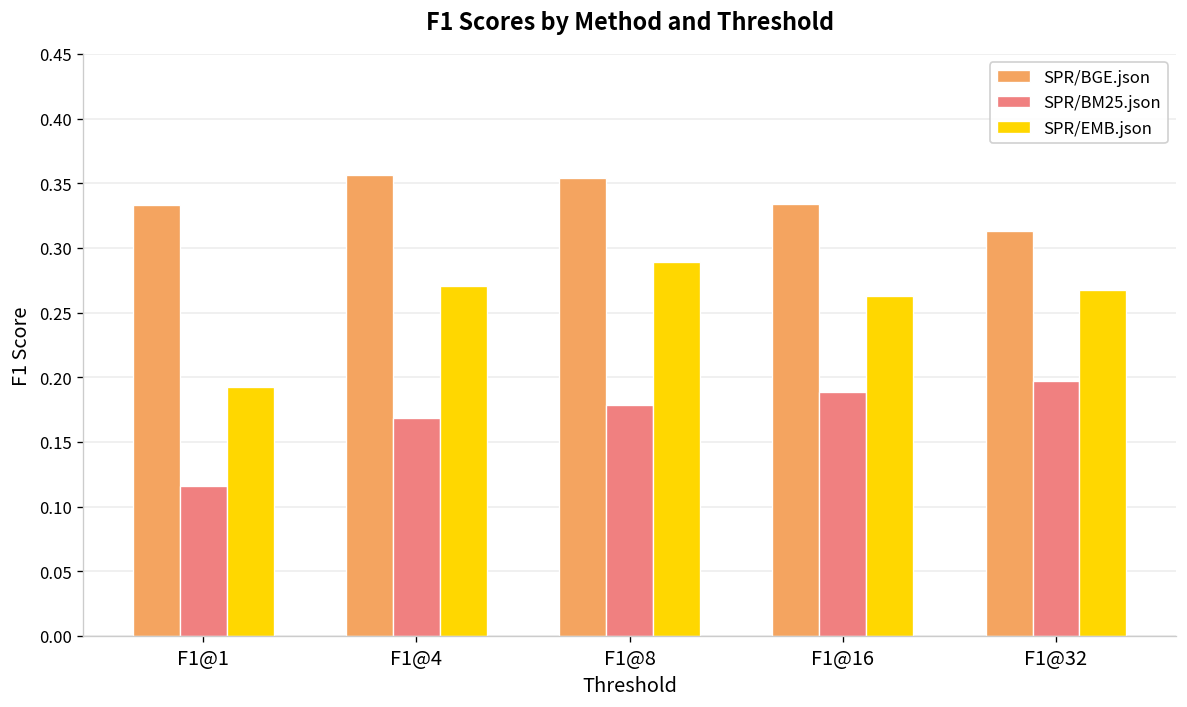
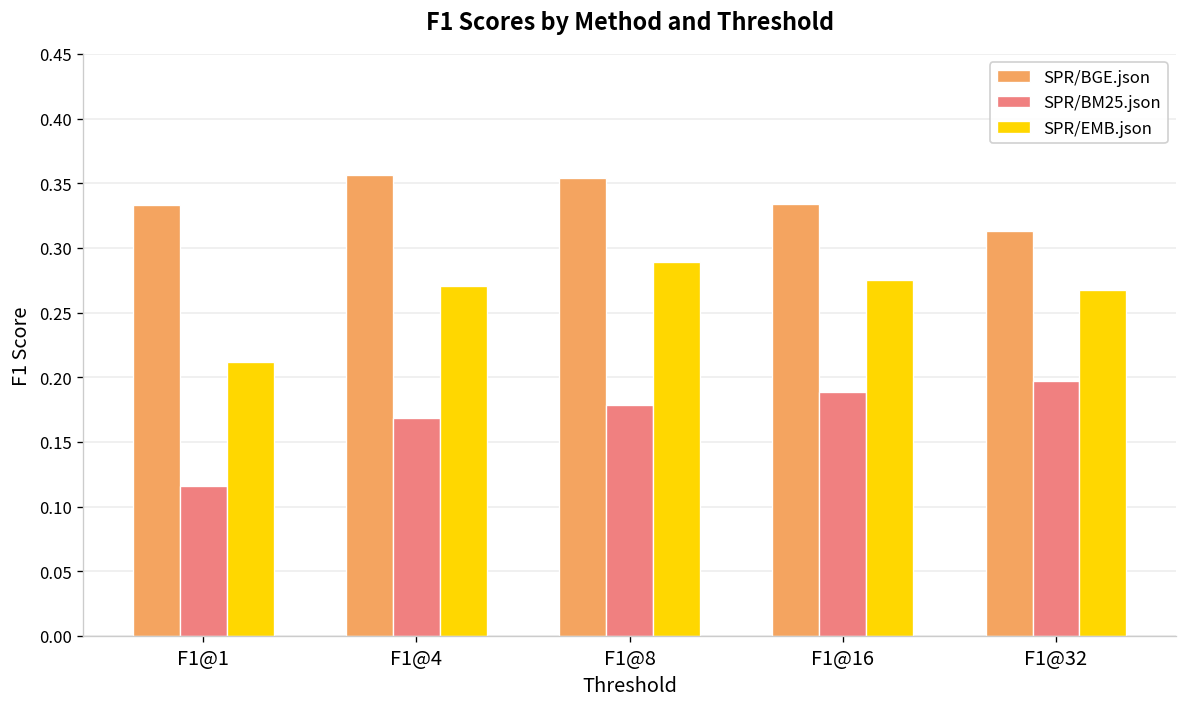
SPR/EMB.json, F1@1: 0.192 -> 0.212
SPR/EMB.json, F1@16: 0.263 -> 0.275
